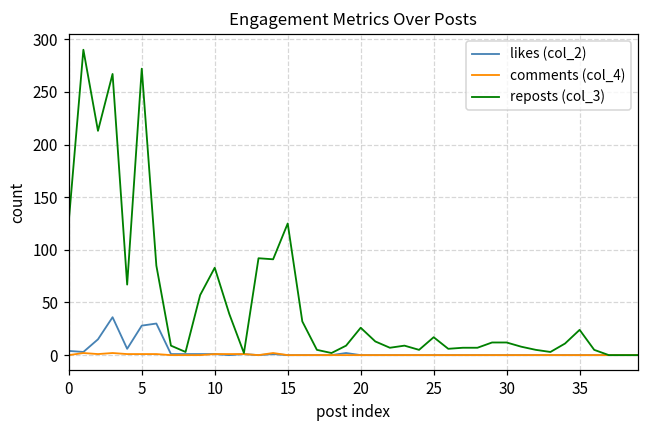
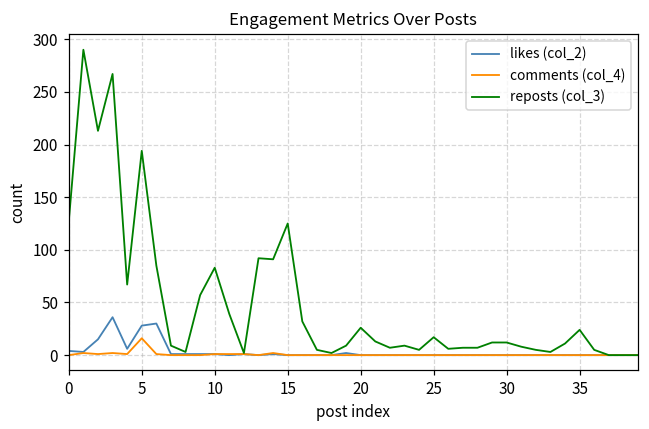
comments (col_4), 5: 0 -> 20
reposts (col_3), 5: 270 -> 190
